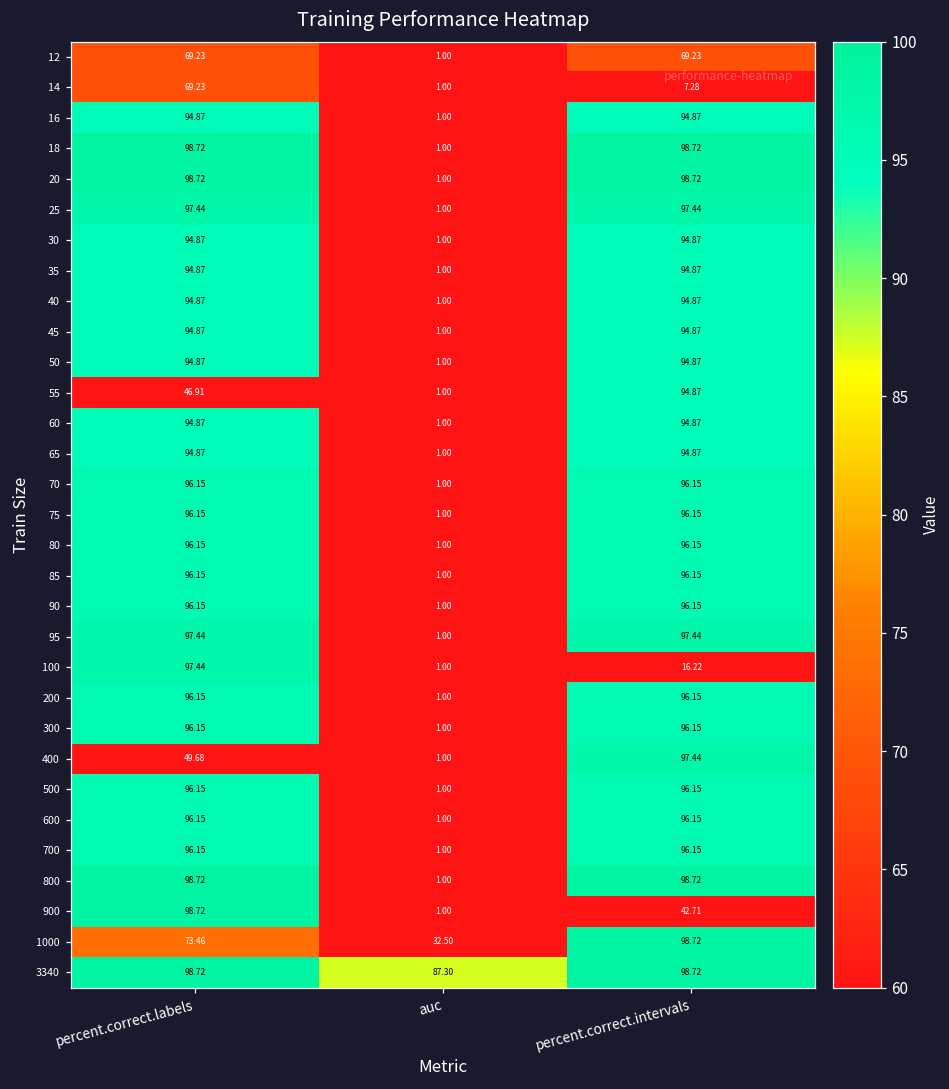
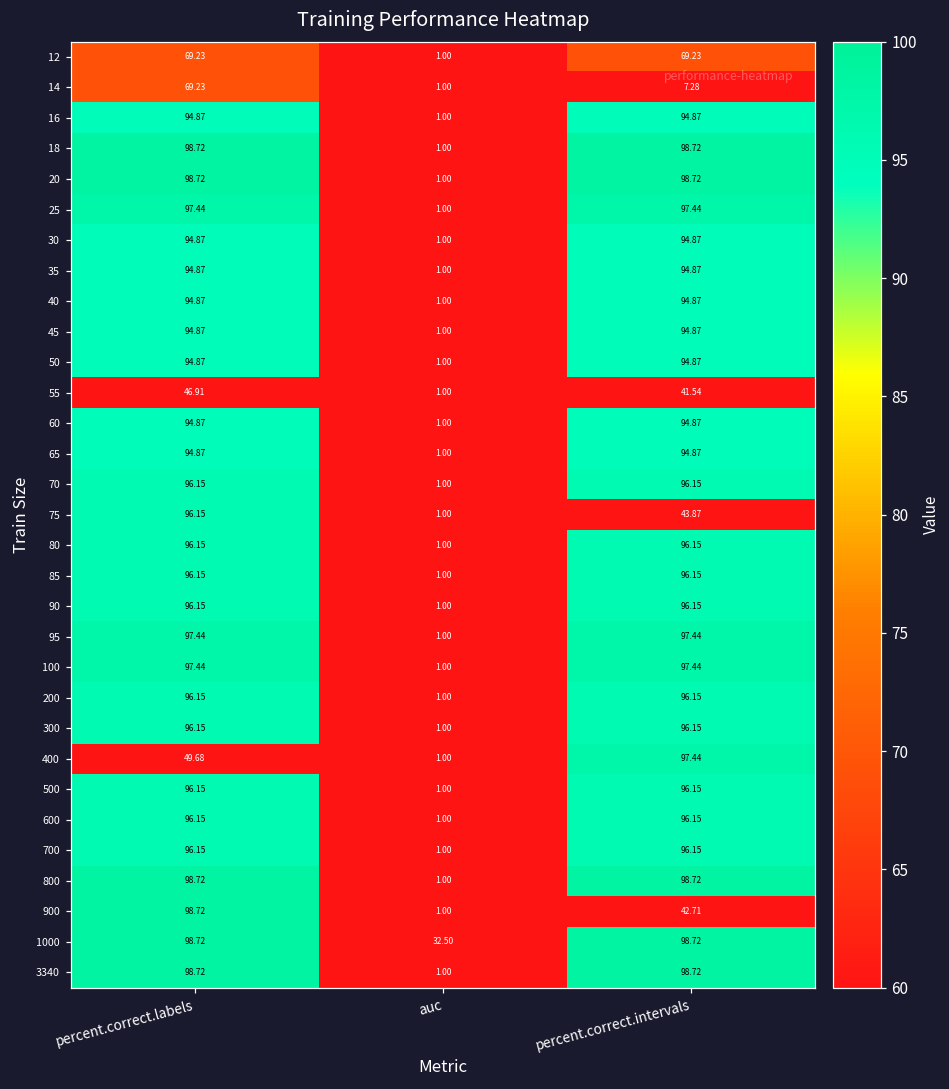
55, percent.correct.intervals: 94.87 -> 41.54
75, percent.correct.intervals: 96.15 -> 43.87
100, percent.correct.intervals: 16.22 -> 97.44
1000, percent.correct.labels: 73.46 -> 98.72
3340, auc: 87.30 -> 1.00
